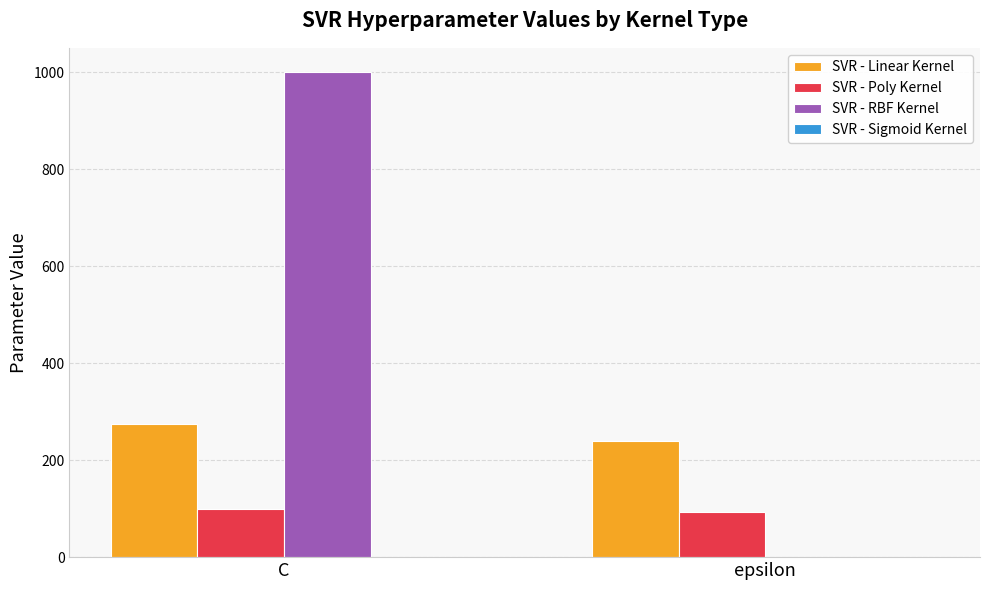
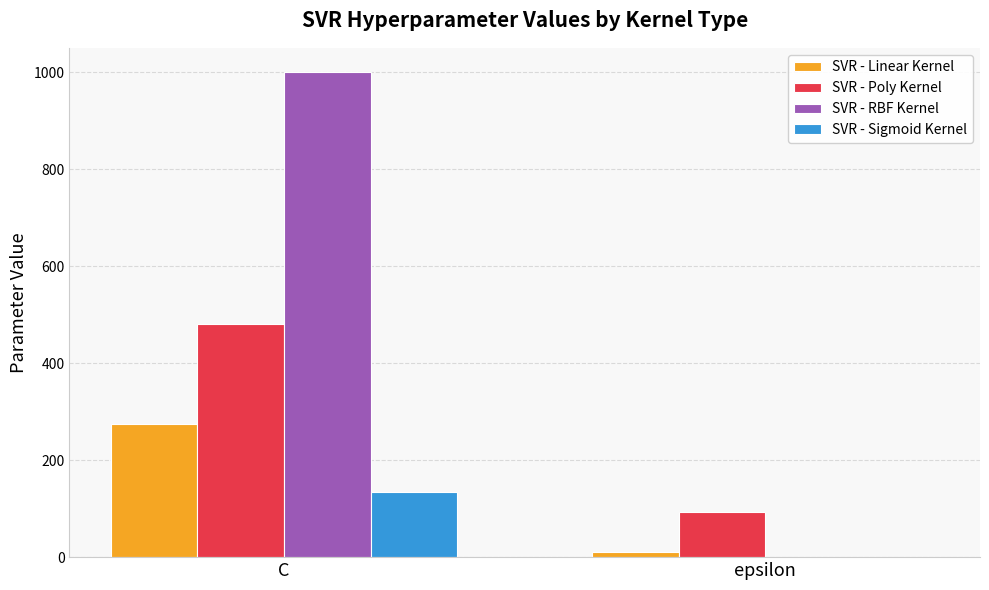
SVR - Poly Kernel, C: 100 -> 480
SVR - Sigmoid Kernel, C: 0 -> 130
SVR - Linear Kernel, epsilon: 240 -> 10
